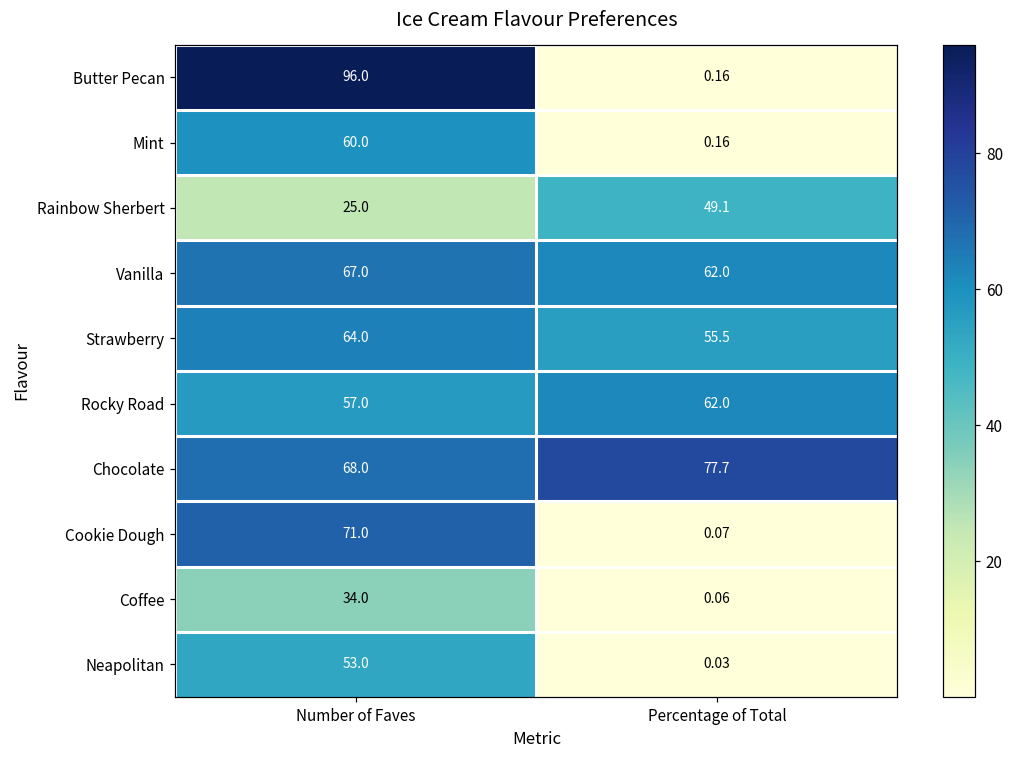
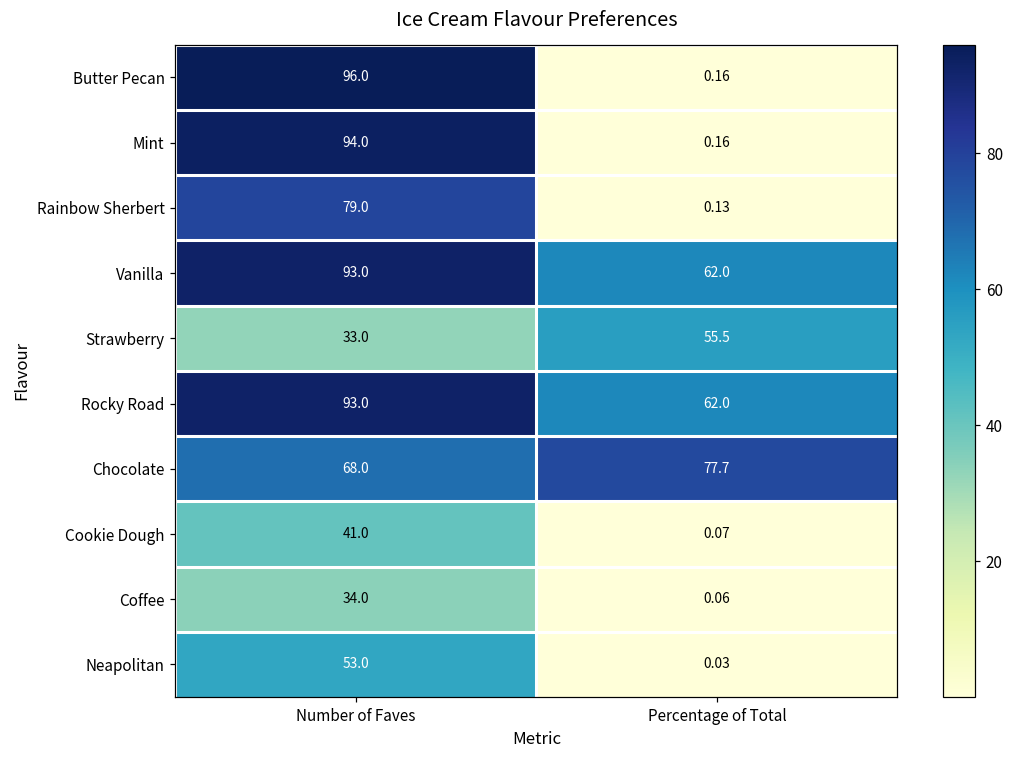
Mint, Number of Faves: 60.0 -> 94.0
Rainbow Sherbert, Number of Faves: 25.0 -> 79.0
Rainbow Sherbert, Percentage of Total: 49.1 -> 0.13
Vanilla, Number of Faves: 67.0 -> 93.0
Strawberry, Number of Faves: 64.0 -> 33.0
Rocky Road, Number of Faves: 57.0 -> 93.0
Cookie Dough, Number of Faves: 71.0 -> 41.0
